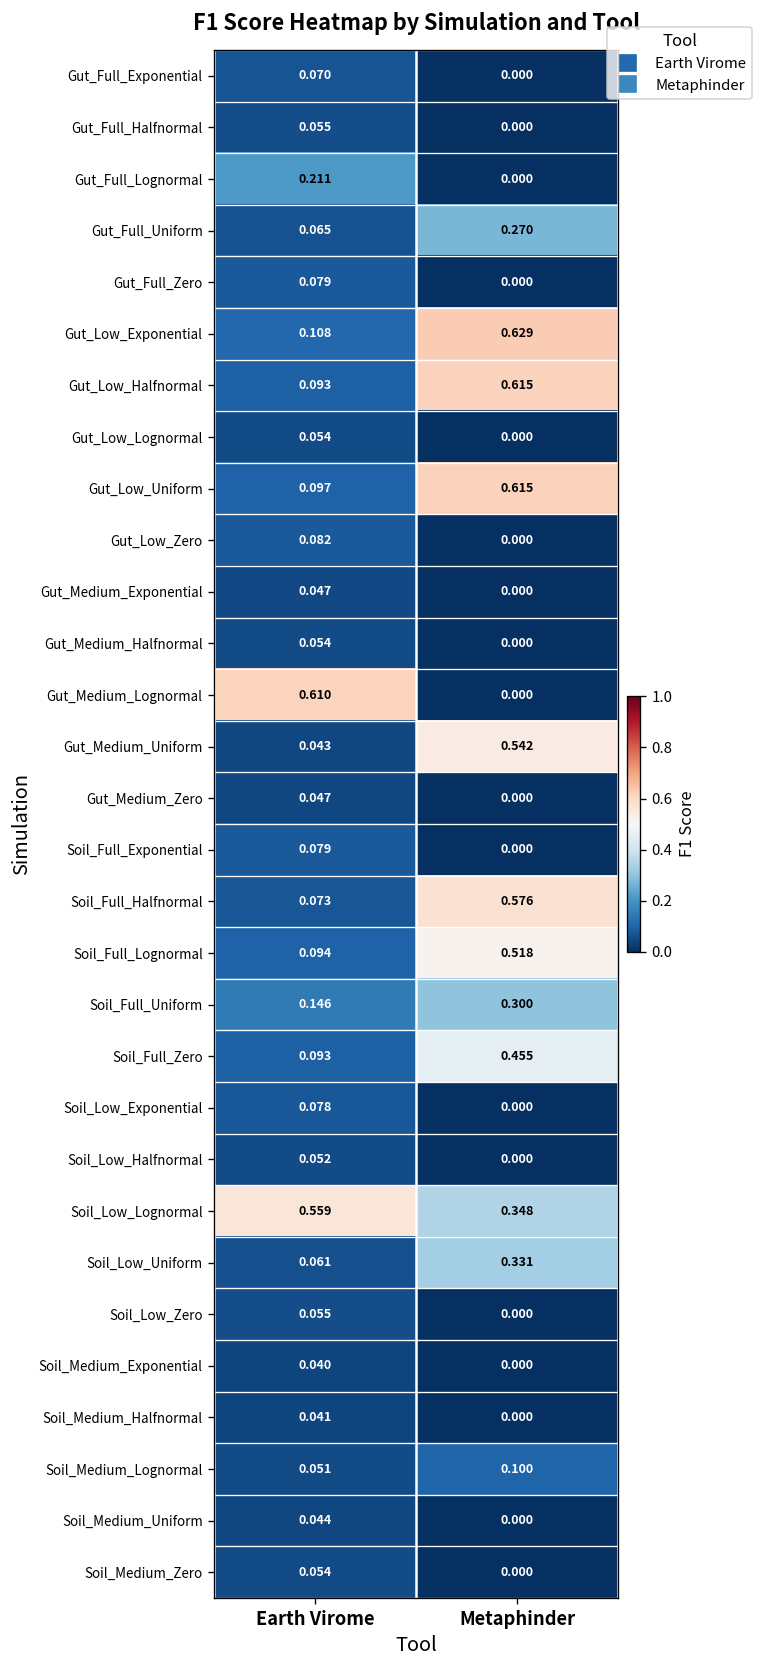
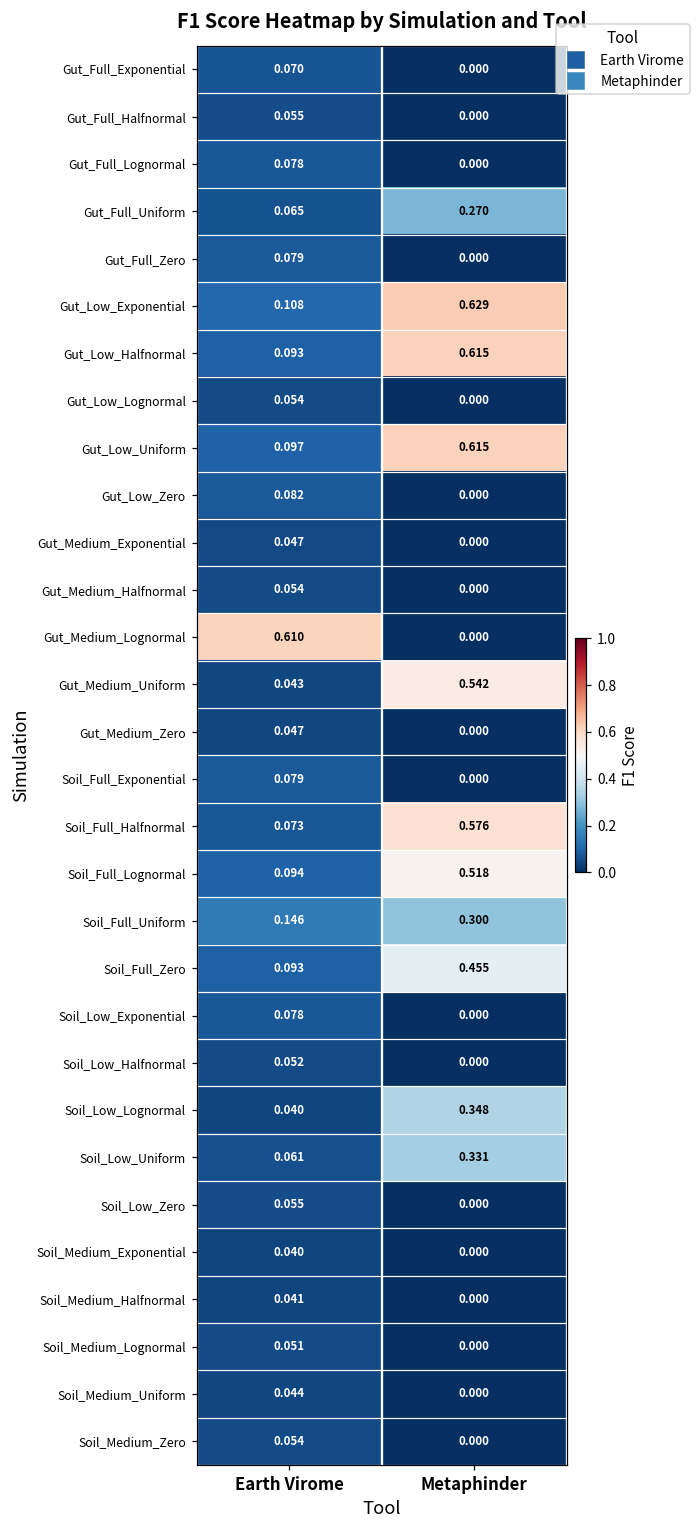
Gut_Full_Lognormal, Earth Virome: 0.211 -> 0.078
Soil_Low_Lognormal, Earth Virome: 0.559 -> 0.040
Soil_Medium_Lognormal, Metaphinder: 0.100 -> 0.000
